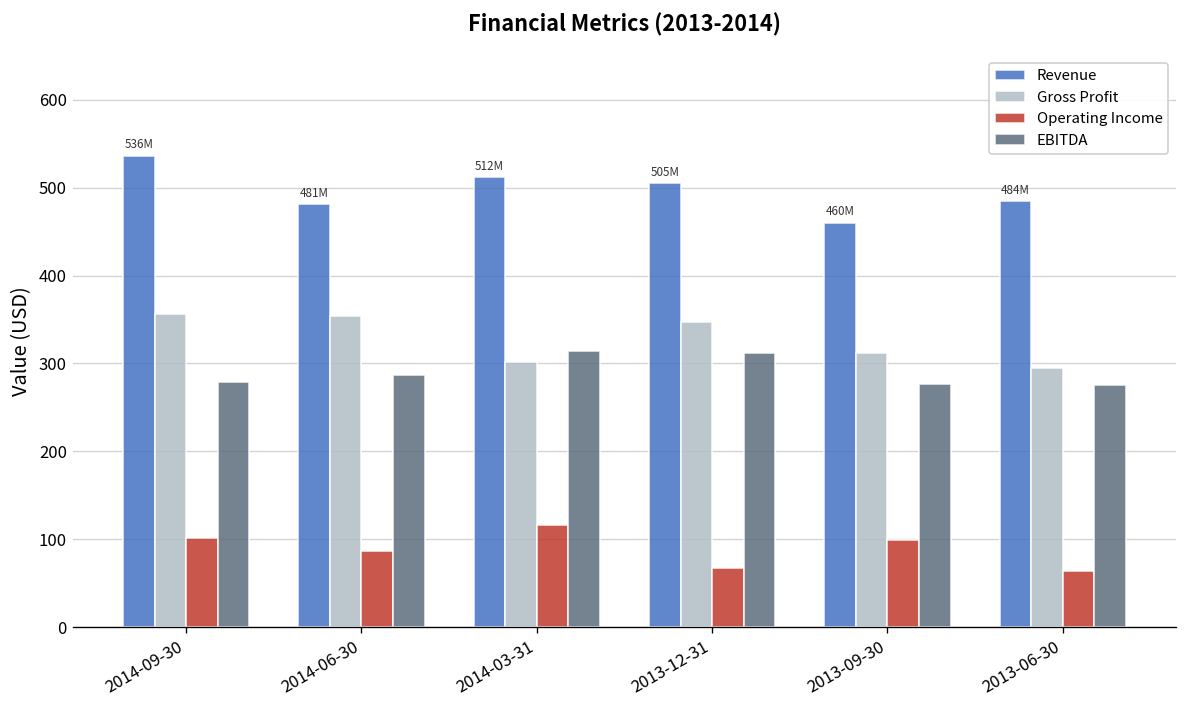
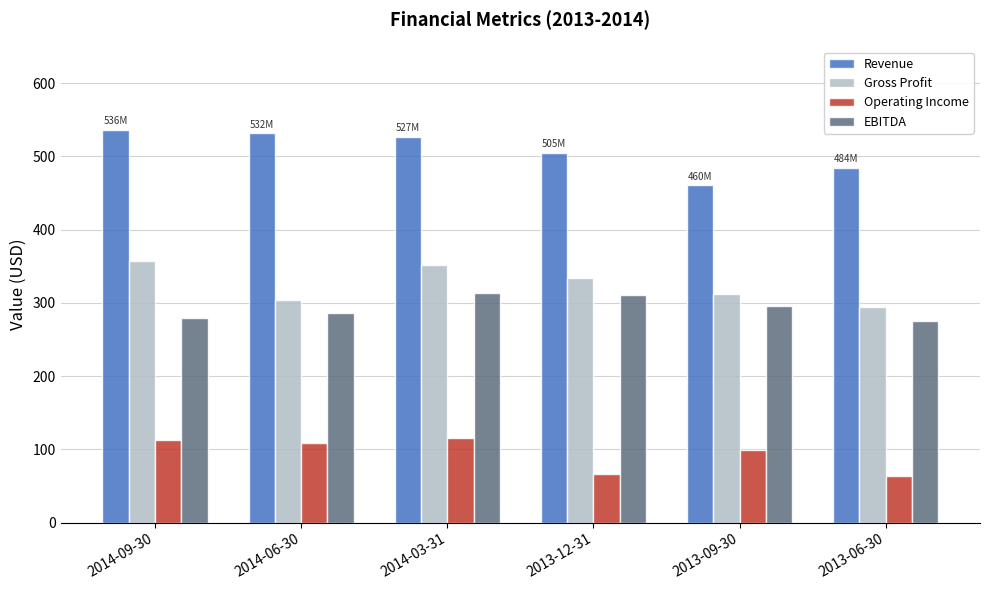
Operating Income, 2014-09-30: 100 -> 110
Revenue, 2014-06-30: 481M -> 532M
Gross Profit, 2014-06-30: 350 -> 300
Operating Income, 2014-06-30: 90 -> 110
Revenue, 2014-03-31: 512M -> 527M
Gross Profit, 2014-03-31: 300 -> 350
Gross Profit, 2013-12-31: 350 -> 330
EBITDA, 2013-09-30: 280 -> 300
